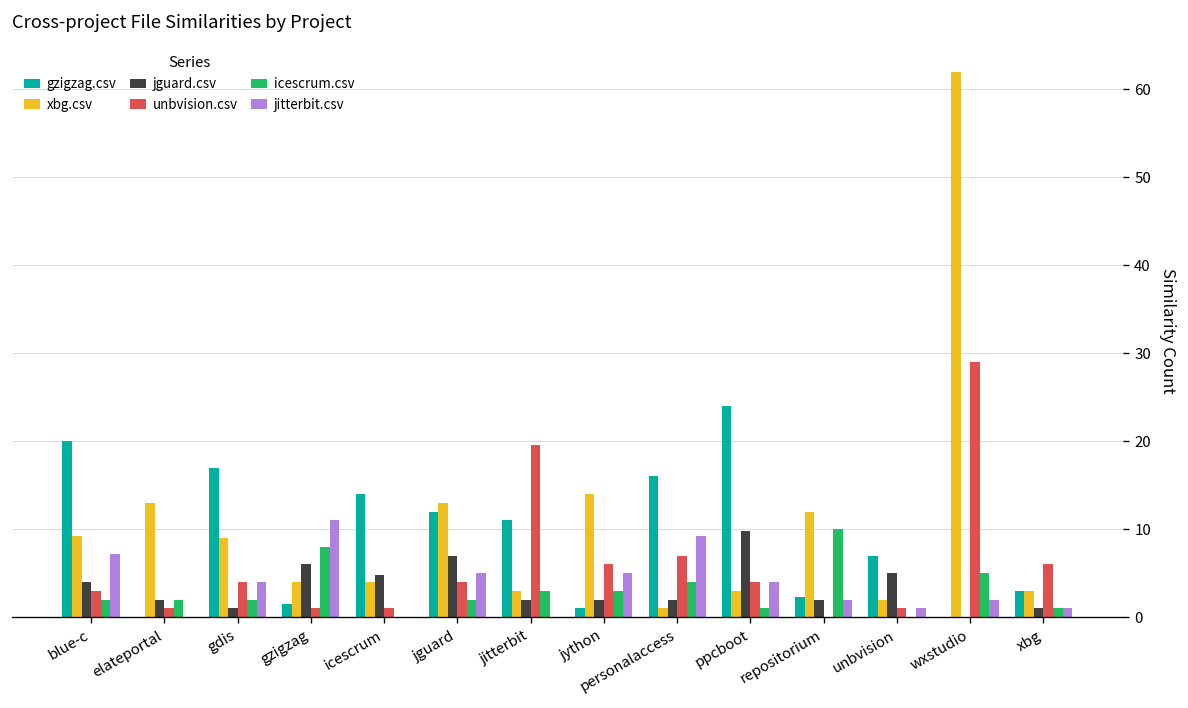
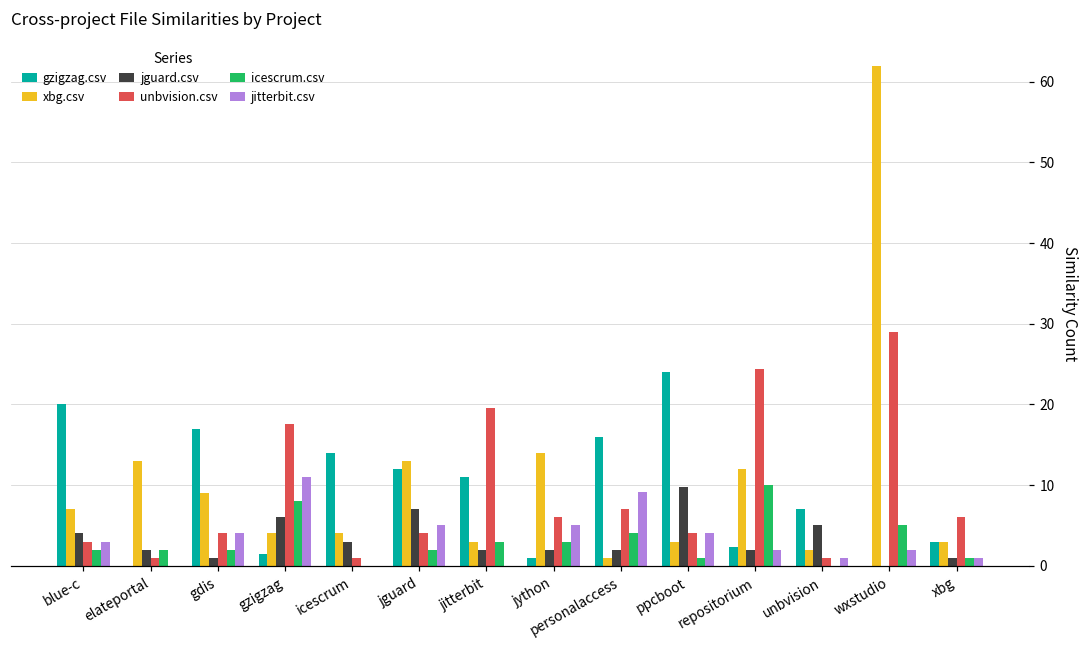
xbg.csv, blue-c: 9 -> 7
jitterbit.csv, blue-c: 7 -> 3
unbvision.csv, gzigzag: 1 -> 18
jguard.csv, icescrum: 5 -> 3
unbvision.csv, repositorium: 0 -> 24
